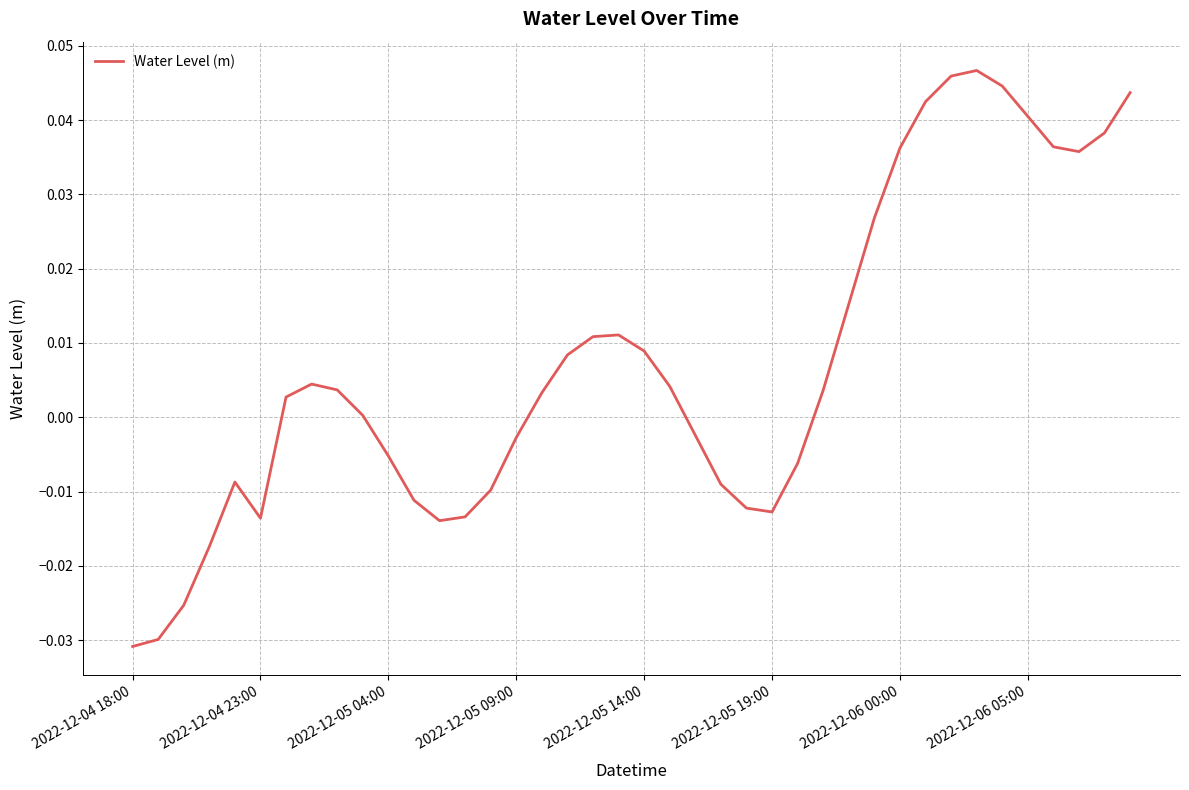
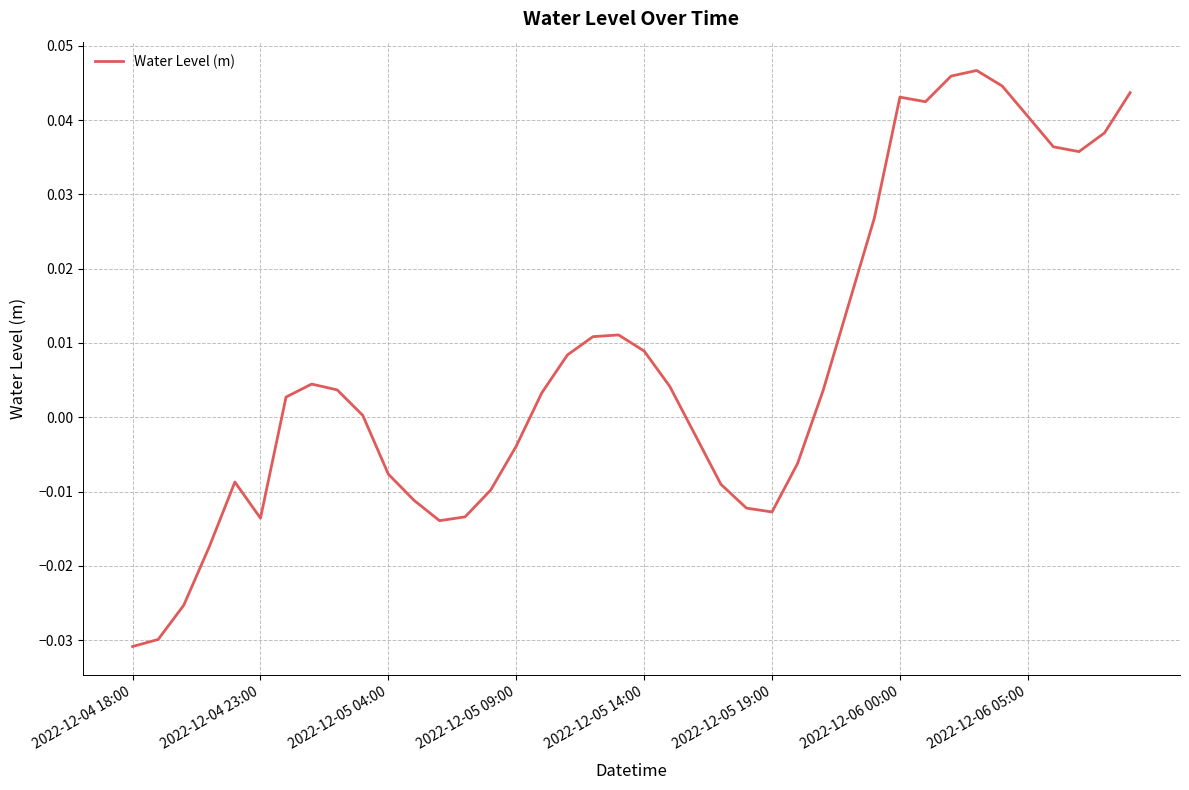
2022-12-05 04:00: -0.005 -> -0.008
2022-12-05 09:00: -0.003 -> -0.004
2022-12-06 00:00: 0.036 -> 0.043
